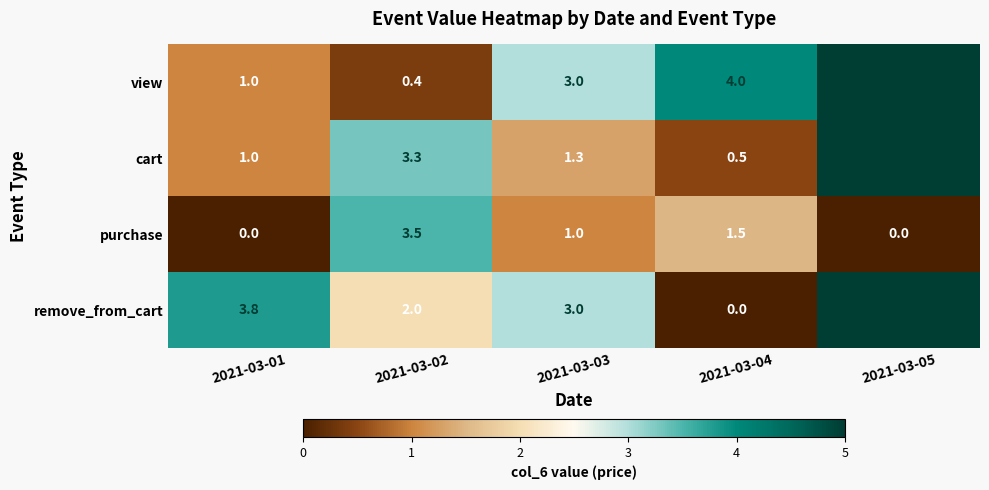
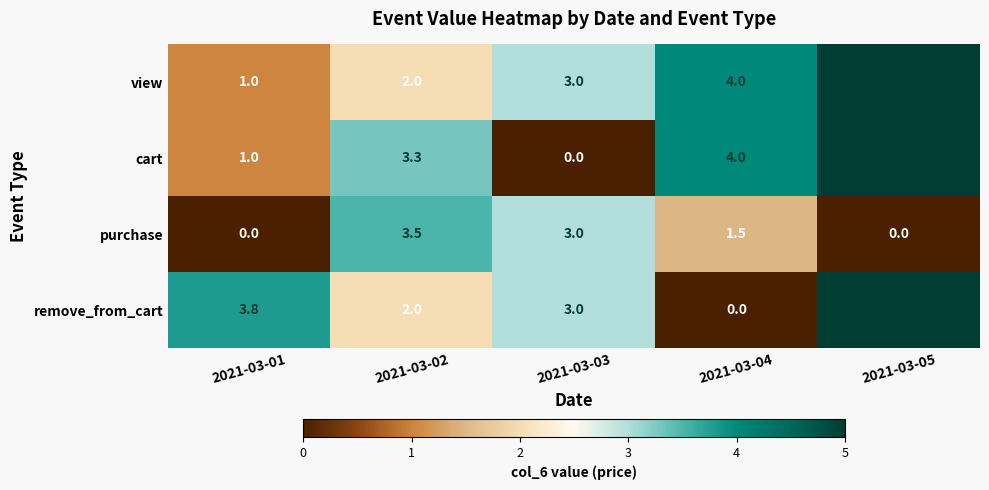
view, 2021-03-02: 0.4 -> 2.0
cart, 2021-03-03: 1.3 -> 0.0
cart, 2021-03-04: 0.5 -> 4.0
purchase, 2021-03-03: 1.0 -> 3.0
